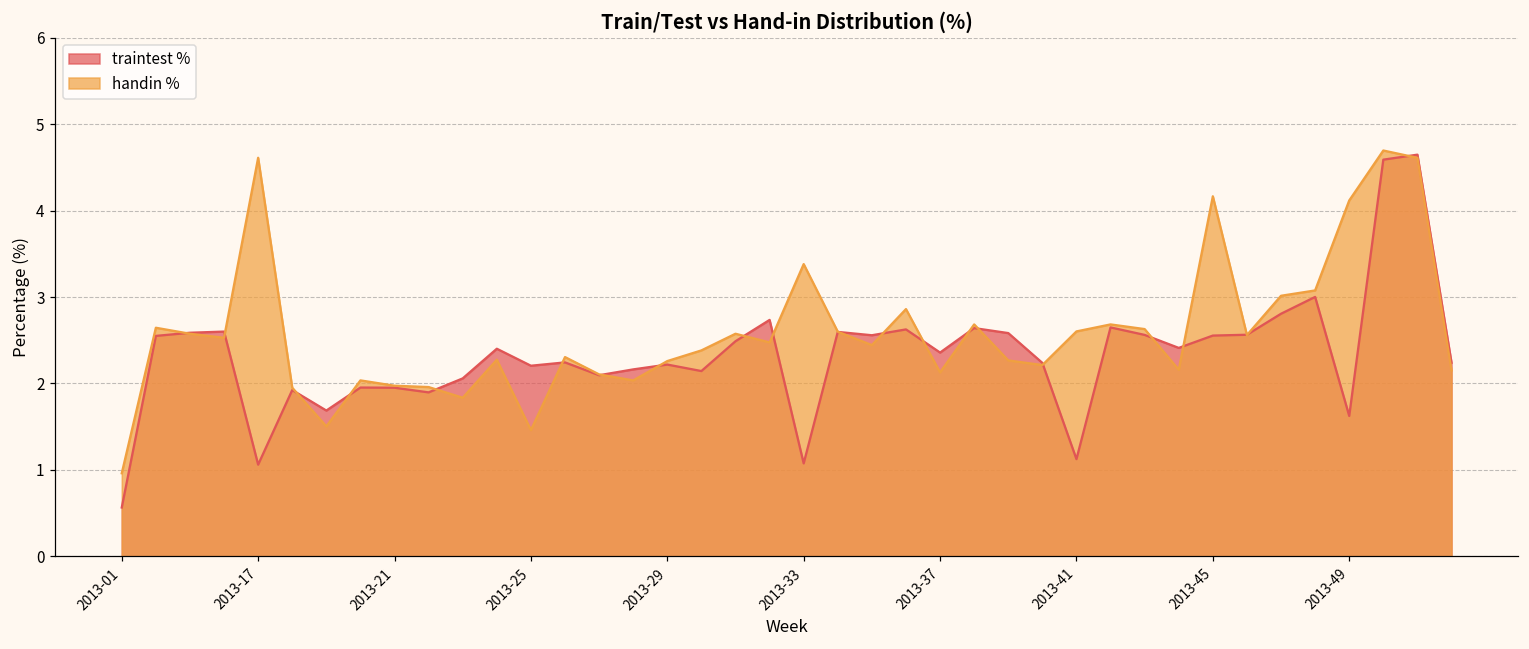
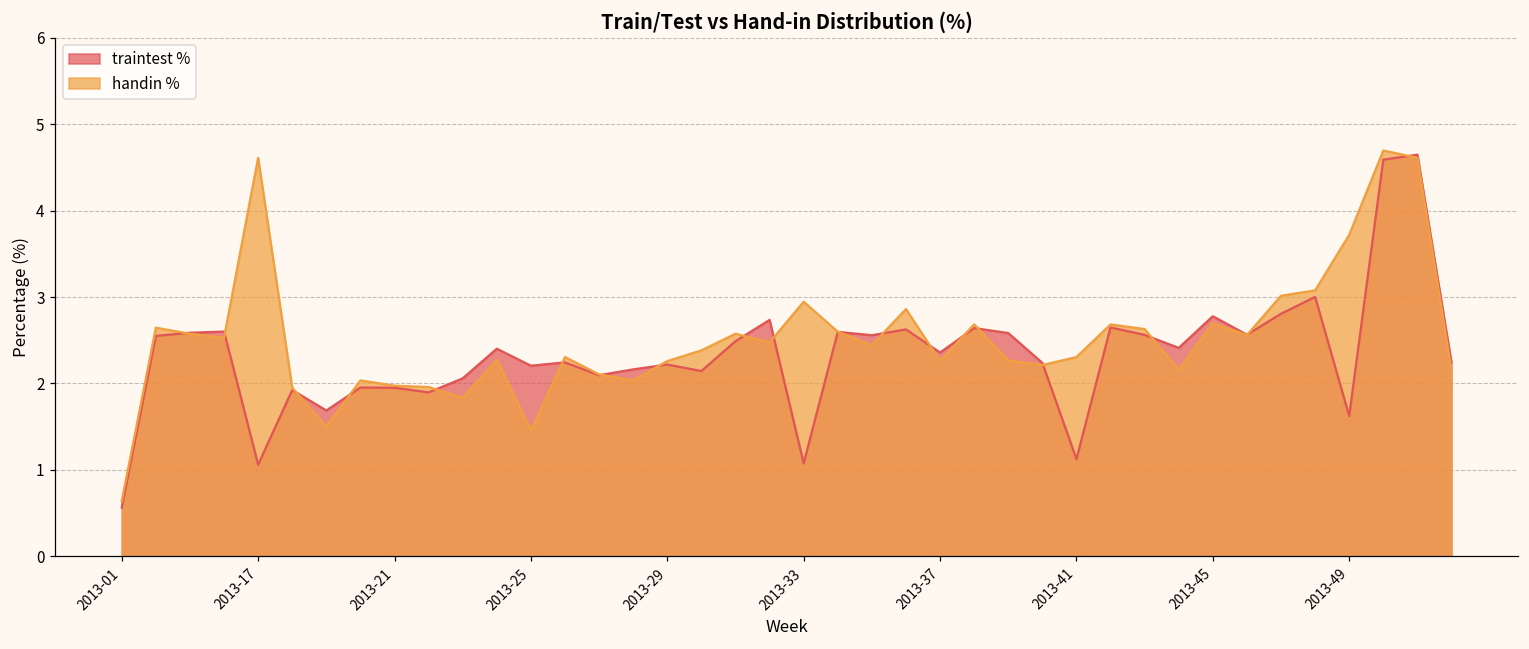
handin %, 2013-01: 1.0 -> 0.6
handin %, 2013-33: 3.4 -> 2.9
handin %, 2013-37: 2.1 -> 2.3
handin %, 2013-41: 2.6 -> 2.3
traintest %, 2013-45: 2.6 -> 2.8
handin %, 2013-45: 4.2 -> 2.7
handin %, 2013-49: 4.1 -> 3.7
